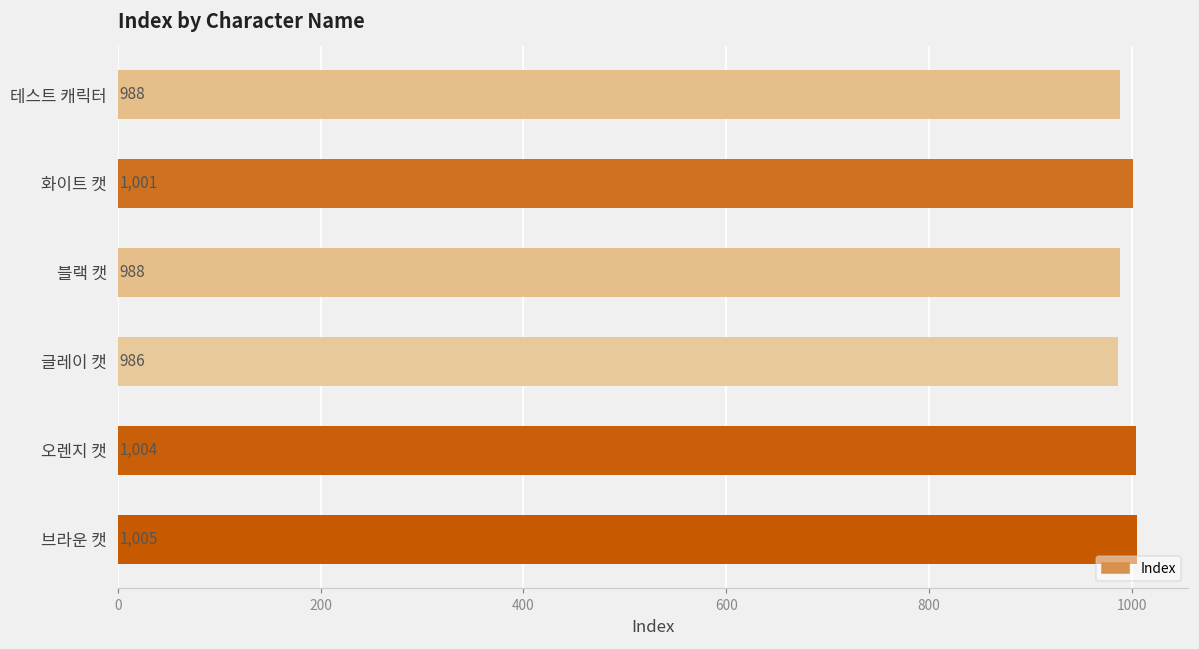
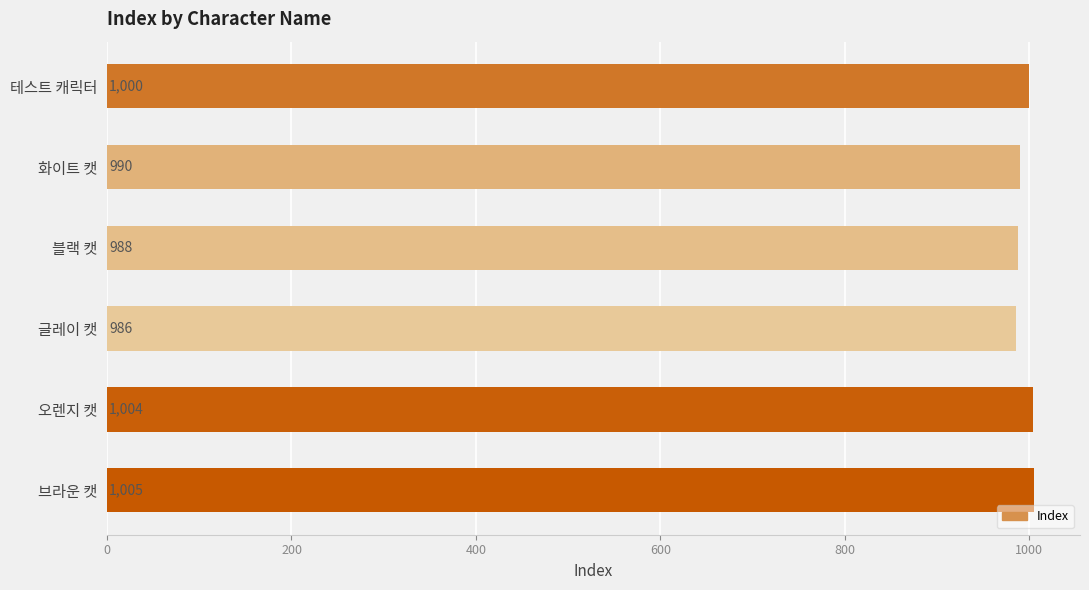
테스트 캐릭터: 988 -> 1,000
화이트 캣: 1,001 -> 990
